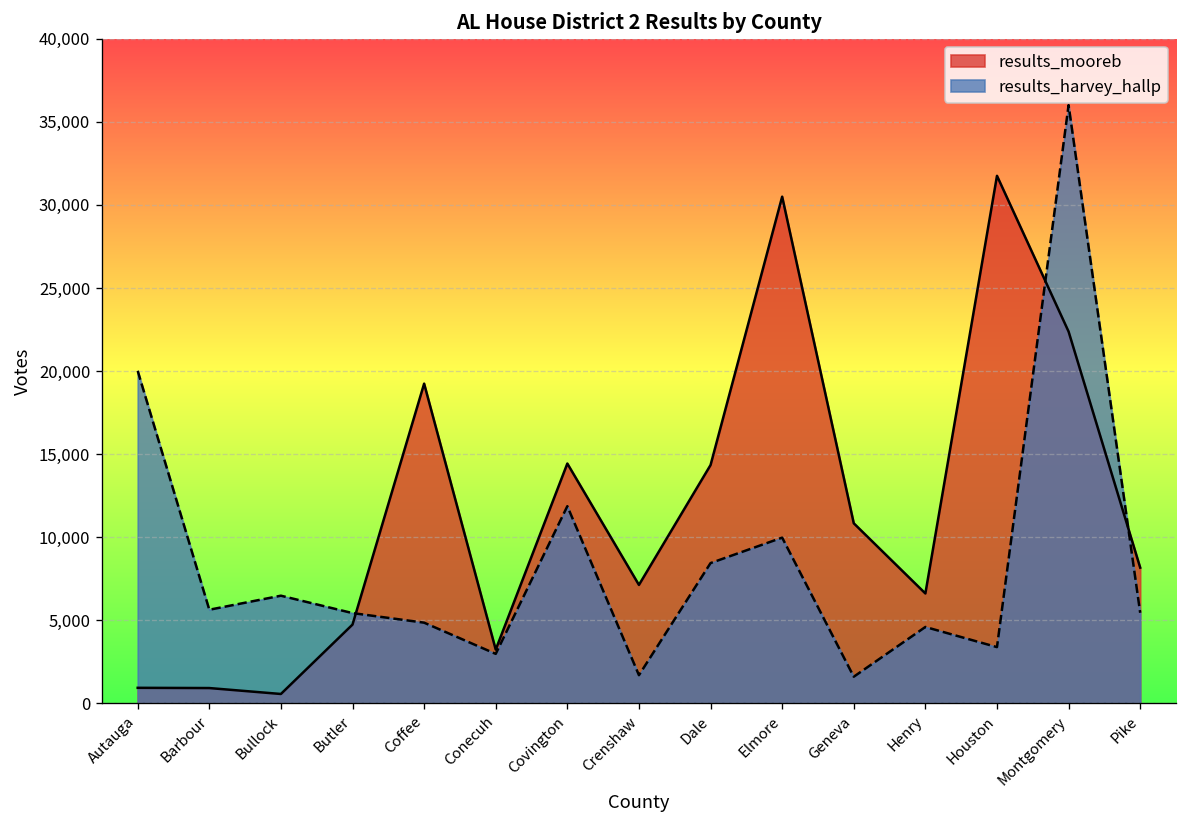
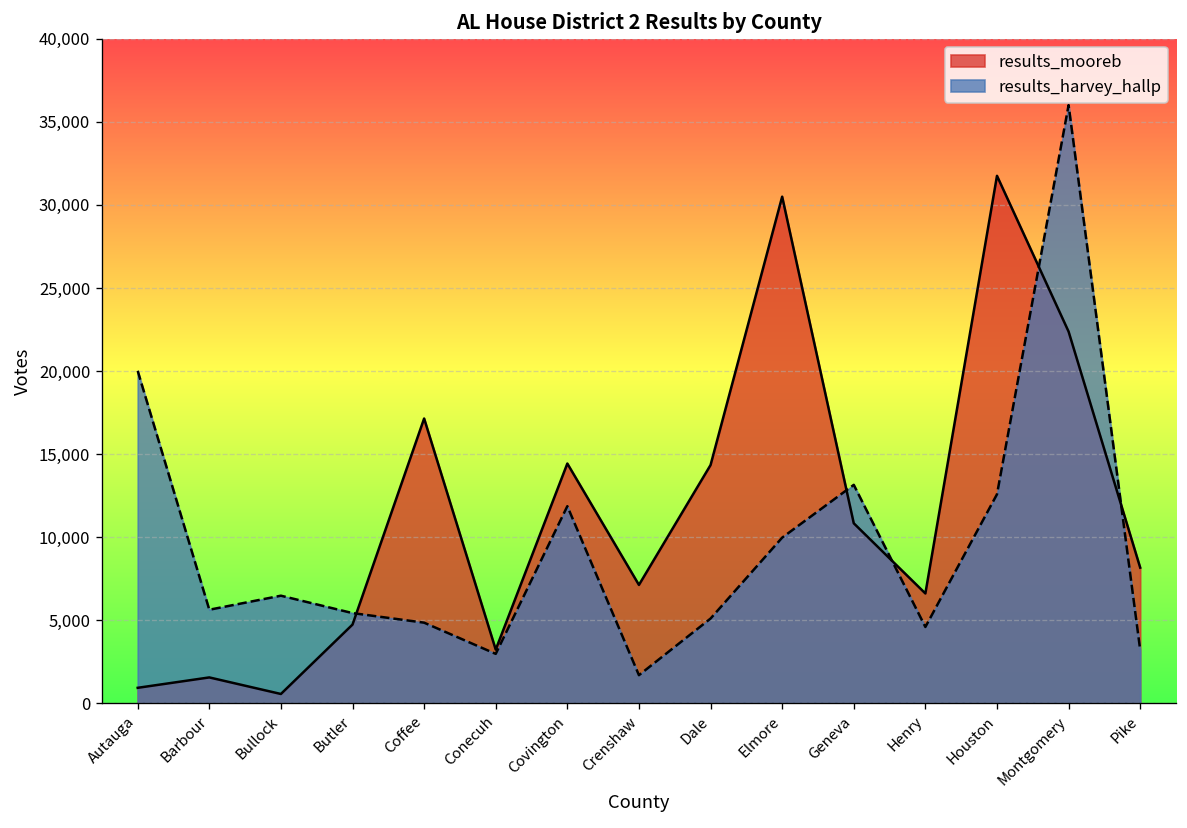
results_mooreb, Barbour: 900 -> 1,600
results_mooreb, Coffee: 19,200 -> 17,100
results_harvey_hallp, Dale: 8,400 -> 5,100
results_harvey_hallp, Geneva: 1,600 -> 13,100
results_harvey_hallp, Houston: 3,400 -> 12,600
results_harvey_hallp, Pike: 5,400 -> 3,200
